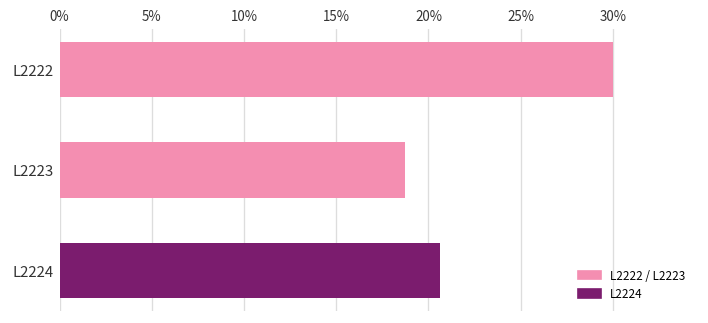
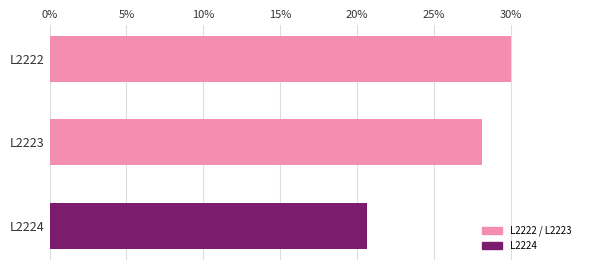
L2223: 18.8% -> 28.1%
